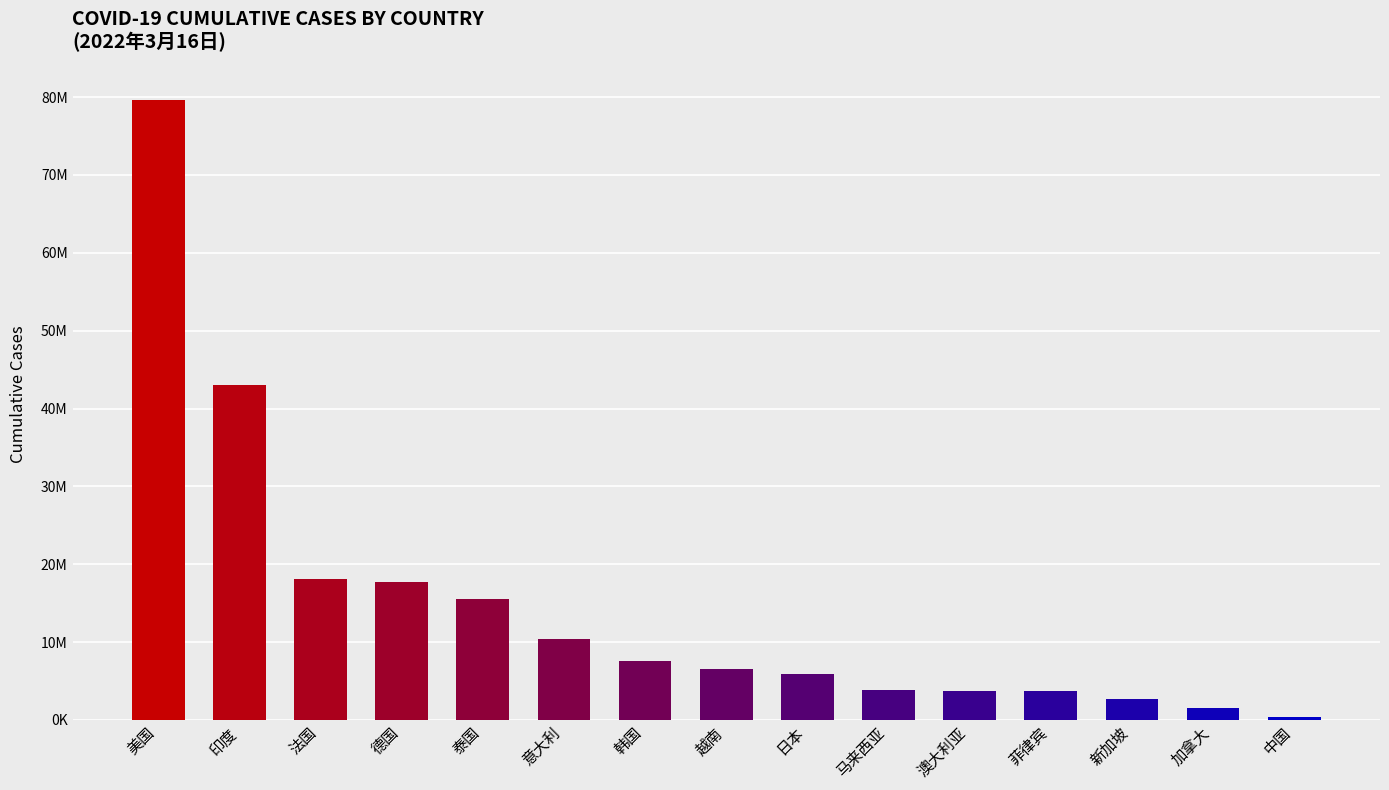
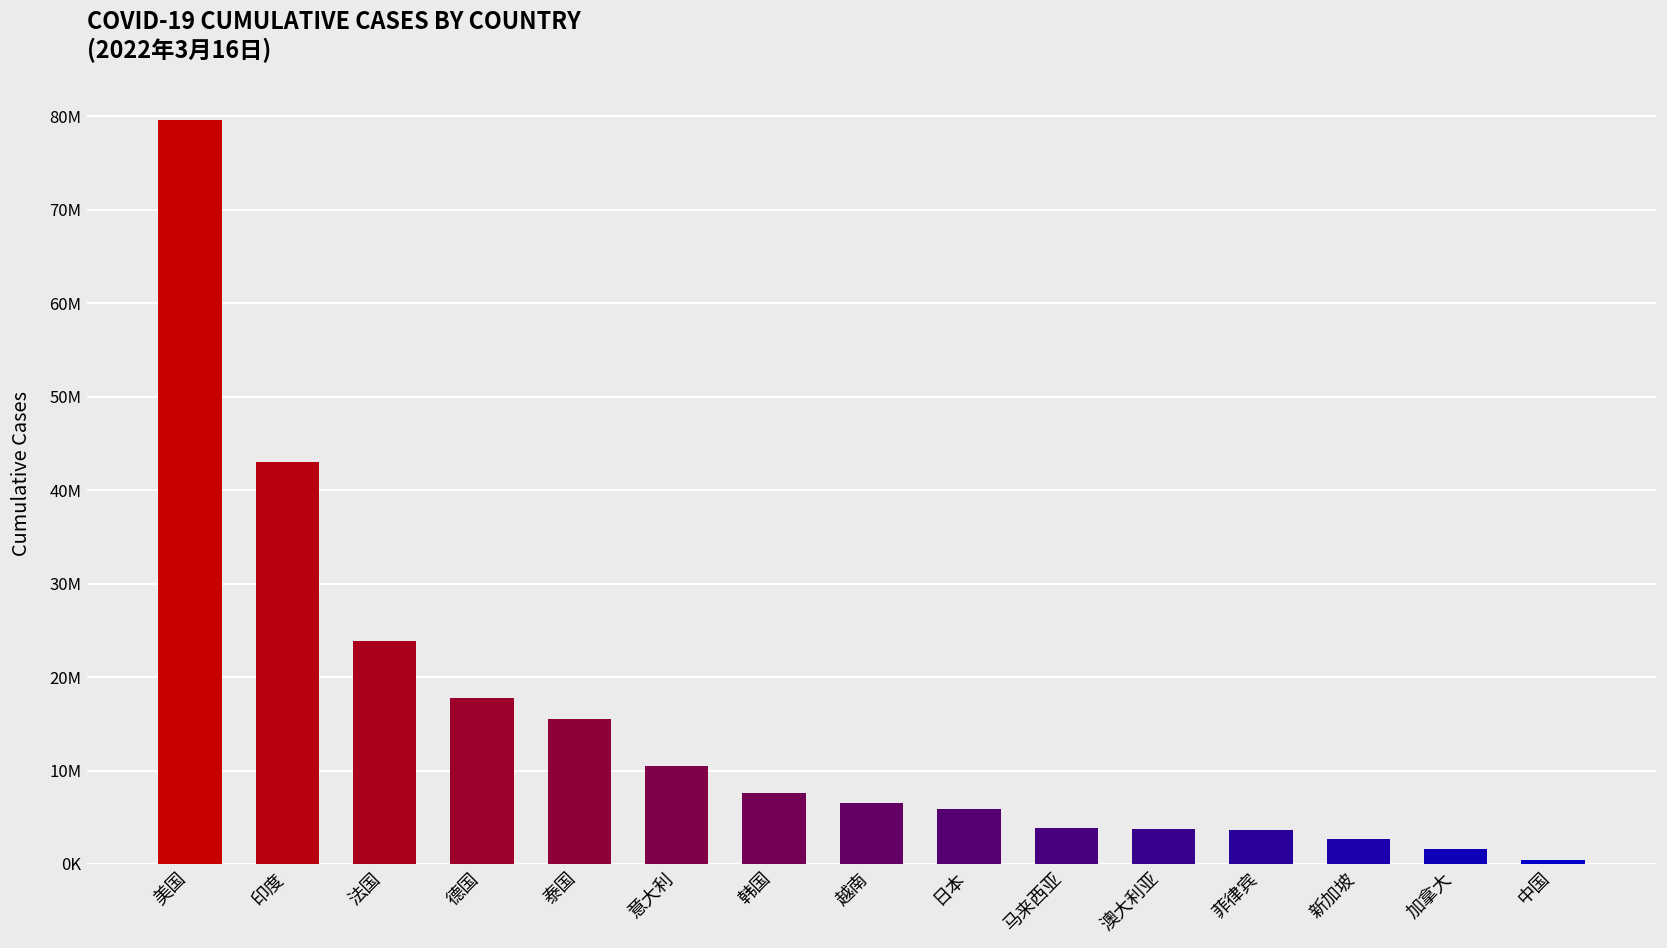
法国: 18000000 -> 24000000
